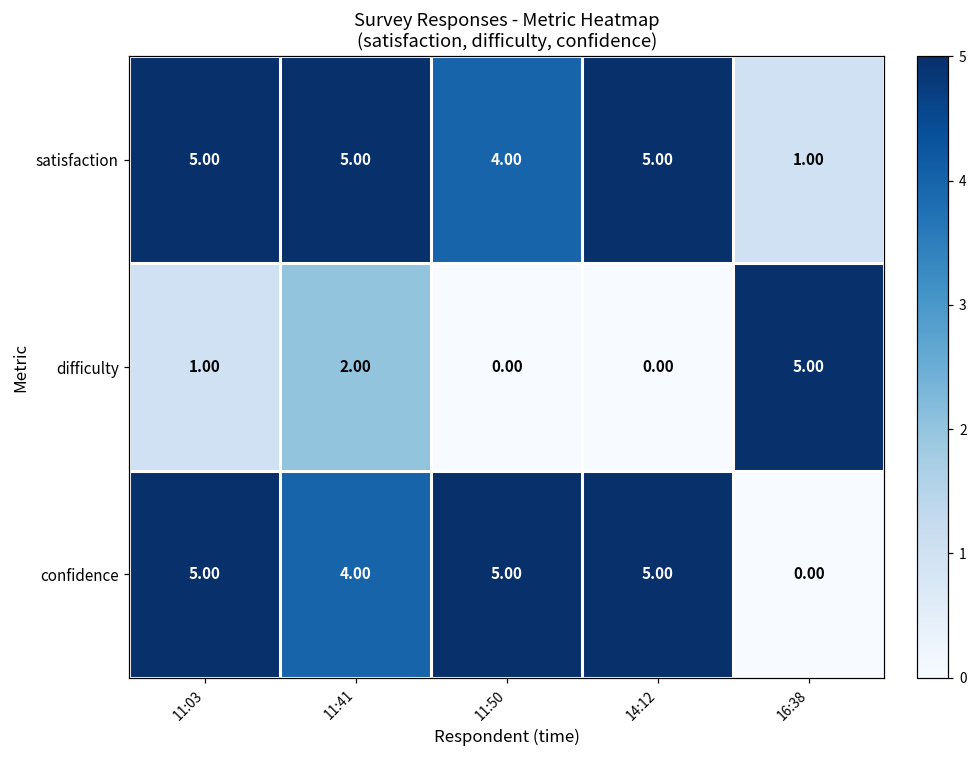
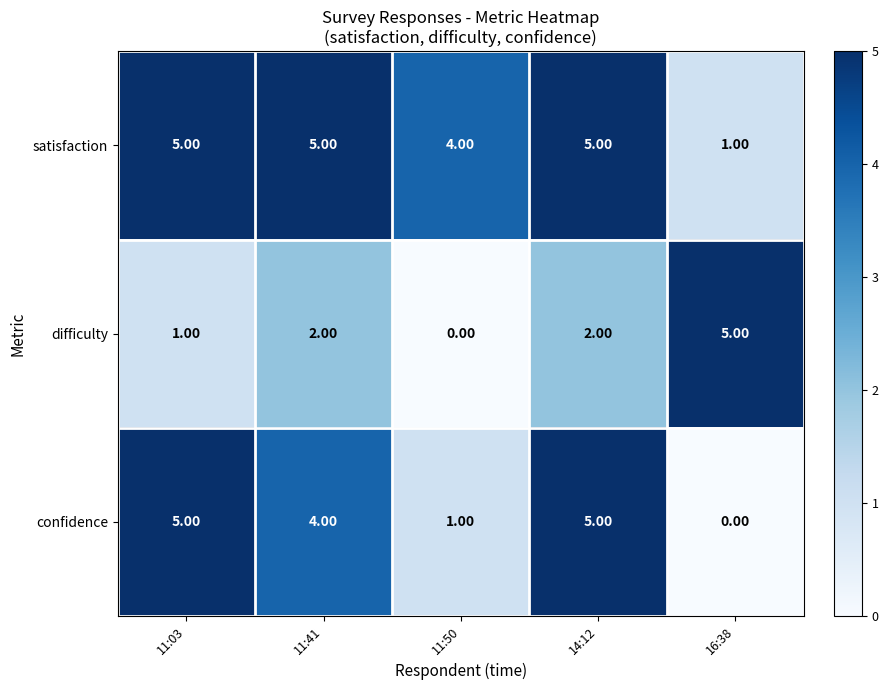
difficulty, 14:12: 0.00 -> 2.00
confidence, 11:50: 5.00 -> 1.00
